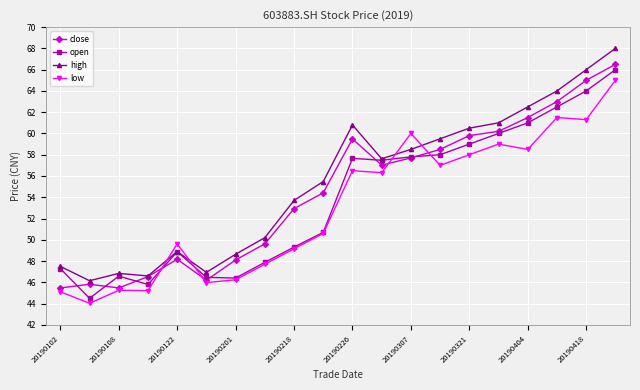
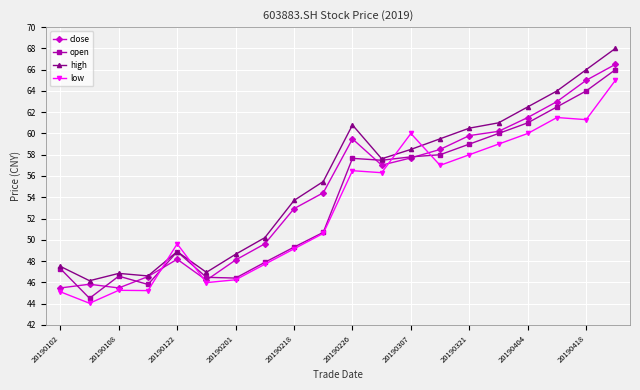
low, 20190404: 58.5 -> 60.0
